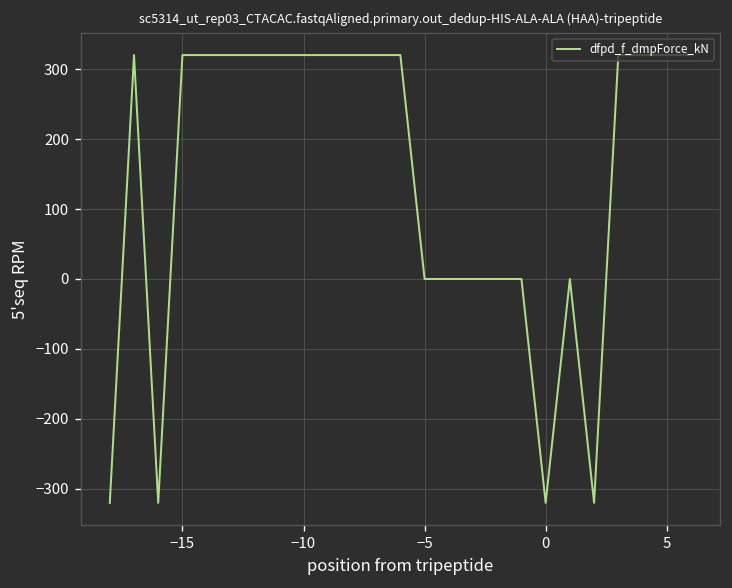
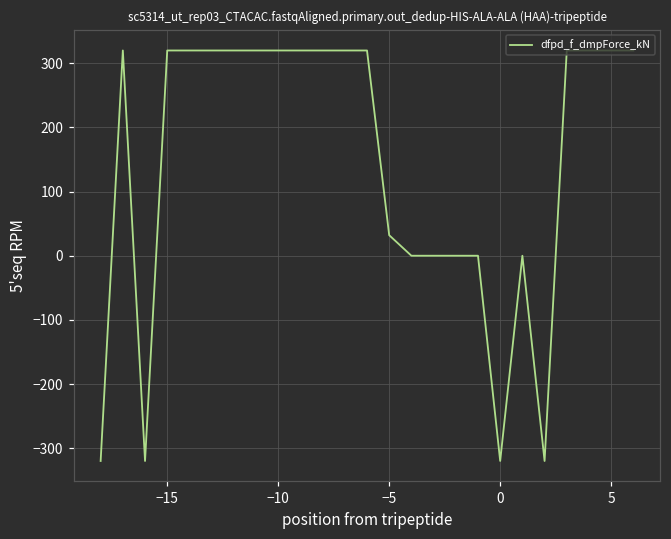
−5: 0 -> 30
